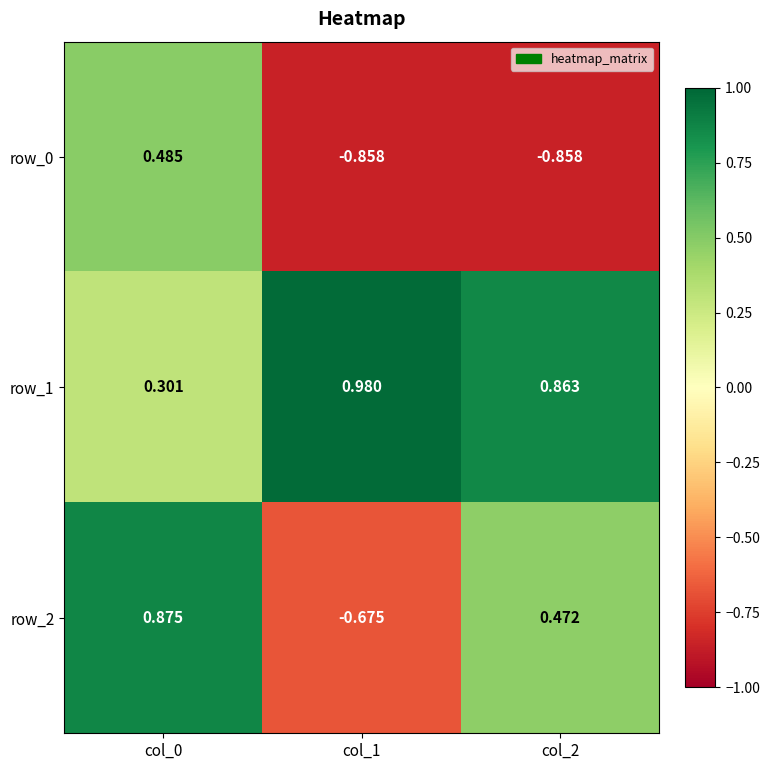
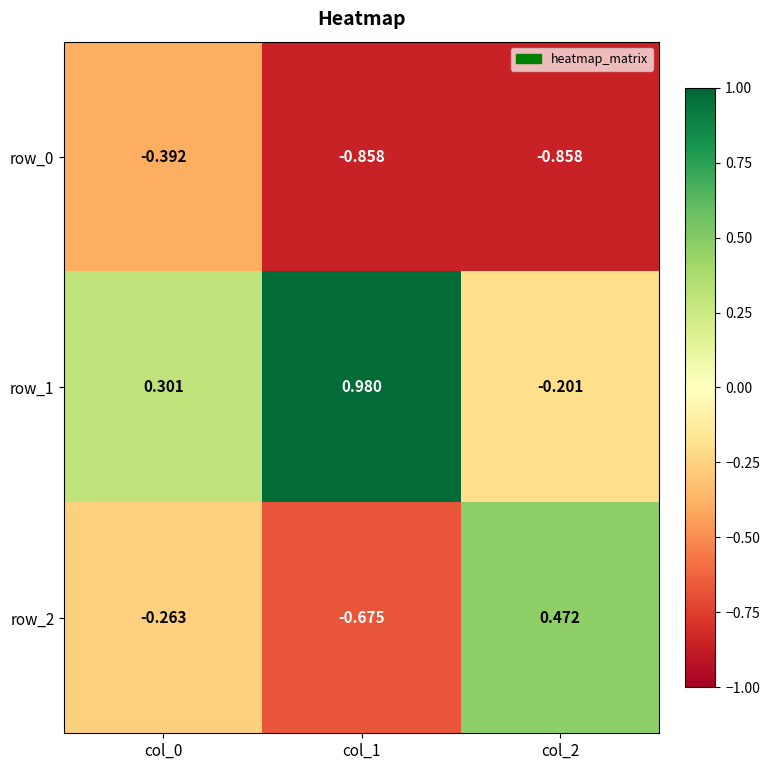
row_0, col_0: 0.485 -> -0.392
row_1, col_2: 0.863 -> -0.201
row_2, col_0: 0.875 -> -0.263
